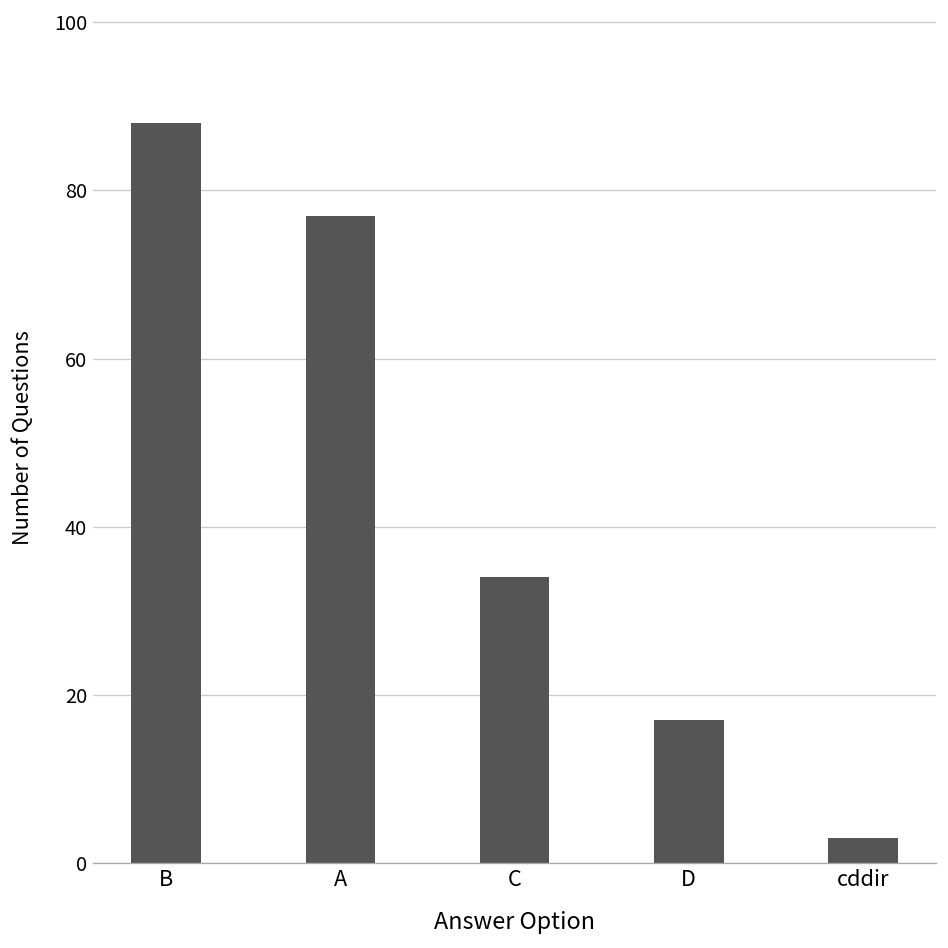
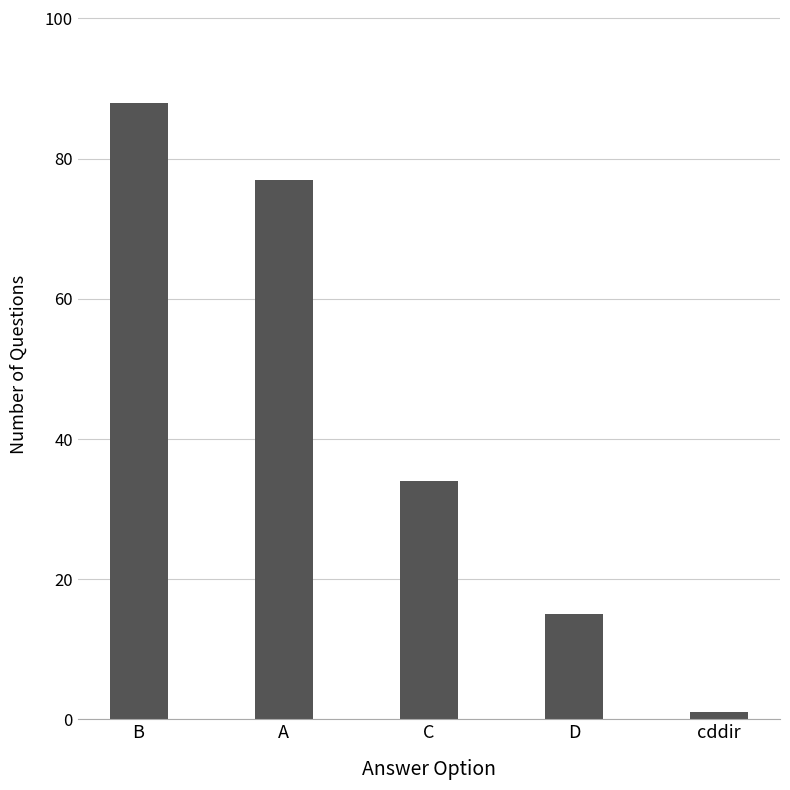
D: 17 -> 15
cddir: 3 -> 1
